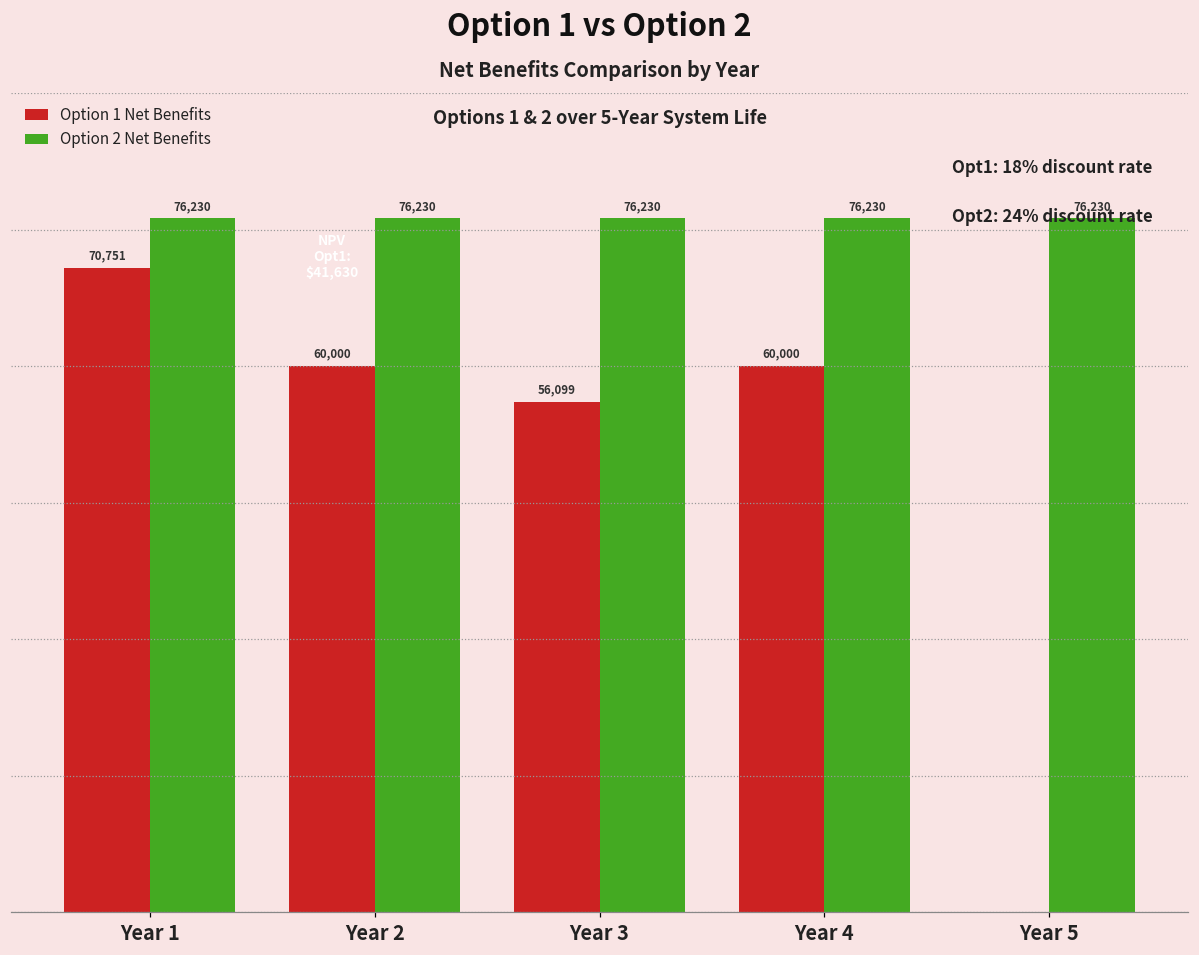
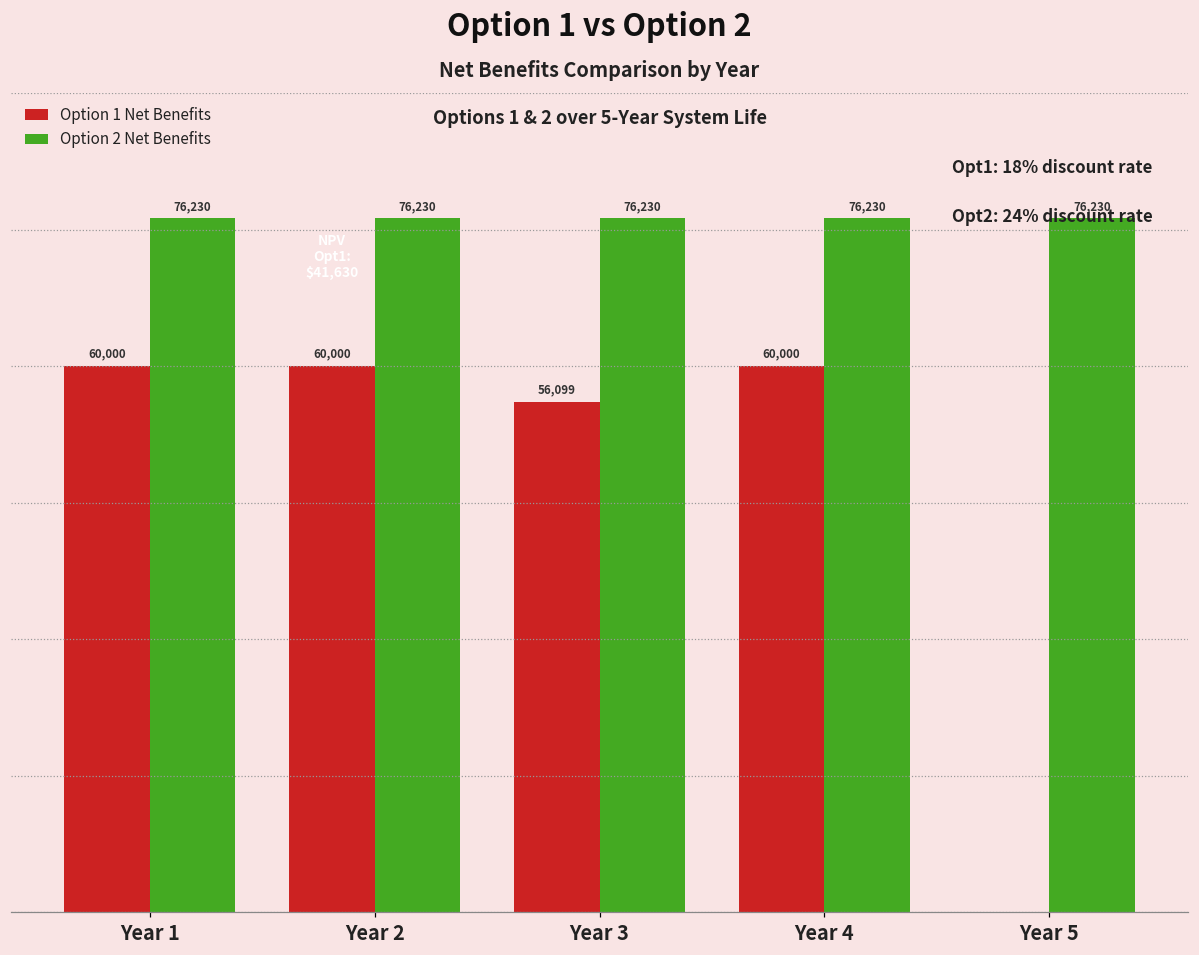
Option 1 Net Benefits, Year 1: 70,751 -> 60,000
